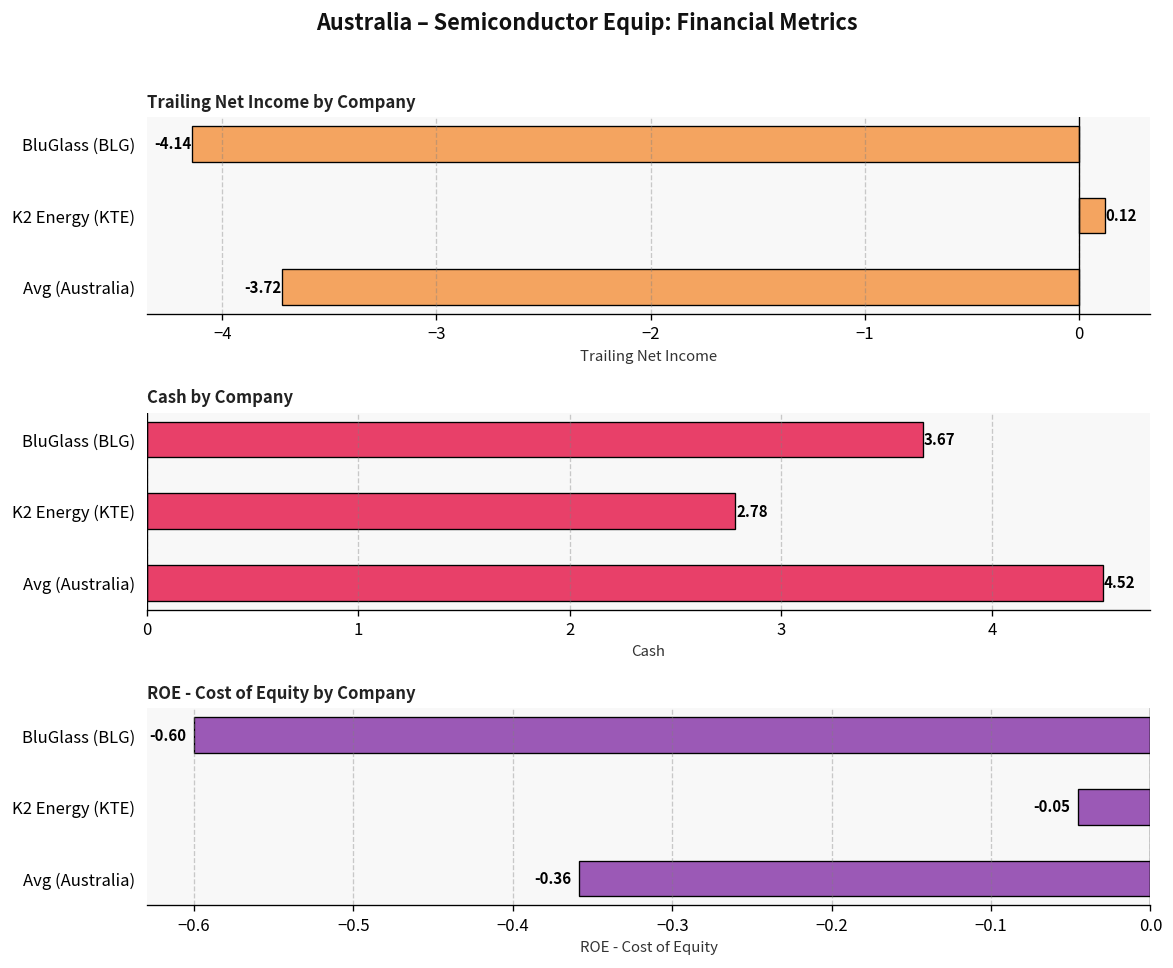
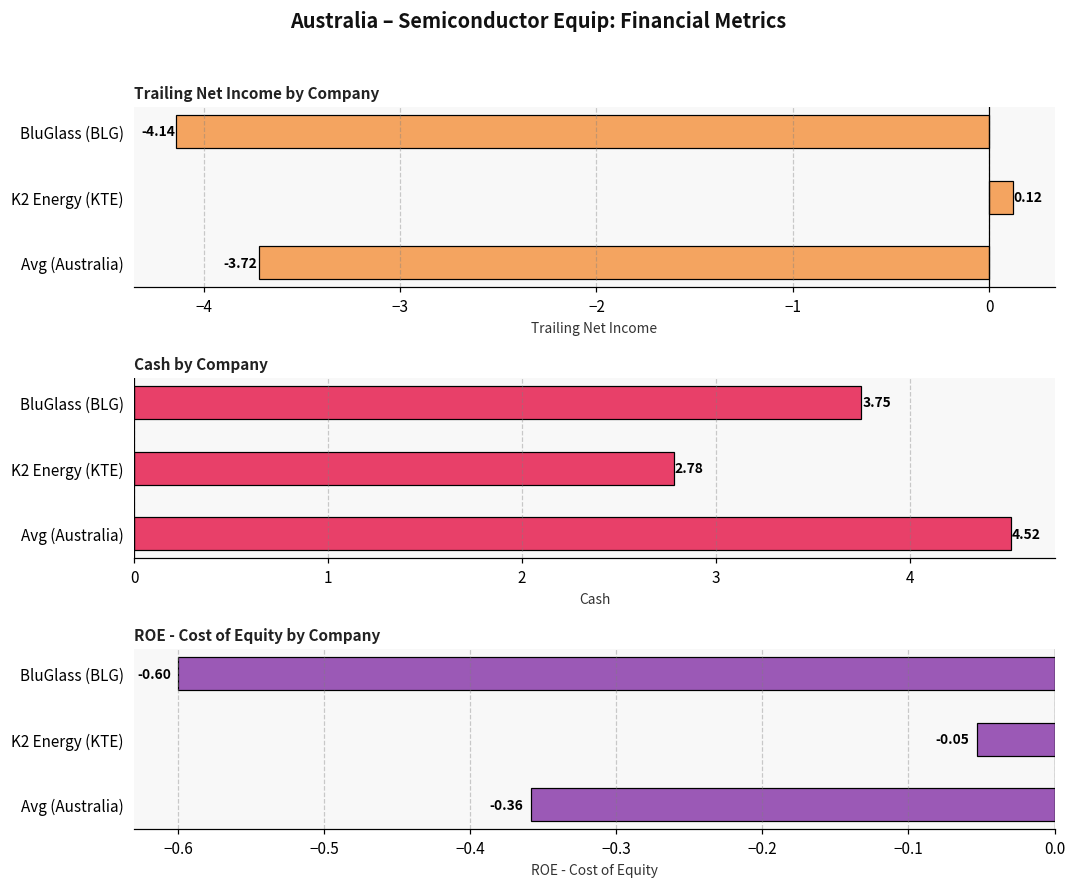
Cash by Company, BluGlass (BLG): 3.67 -> 3.75
ROE - Cost of Equity by Company, K2 Energy (KTE): -0.045 -> -0.053
